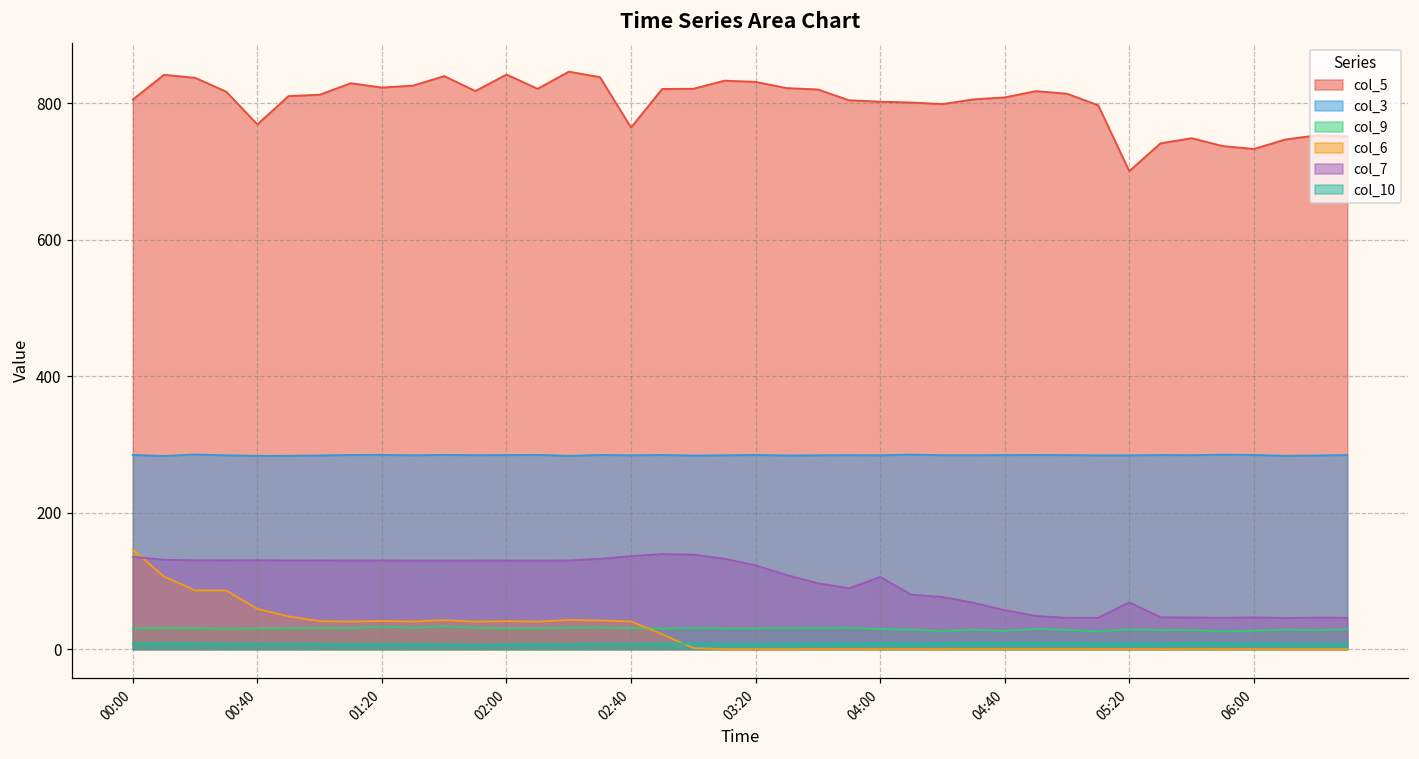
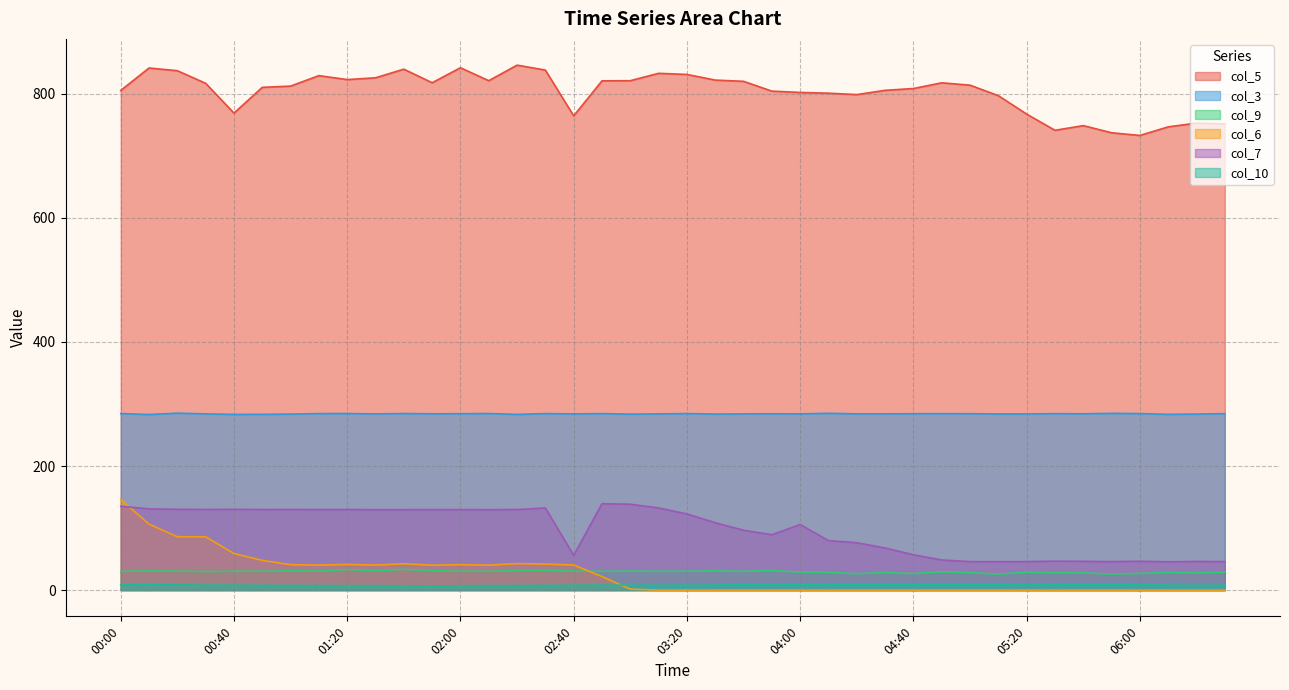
col_7, 02:40: 140 -> 60
col_5, 05:20: 700 -> 770
col_7, 05:20: 70 -> 50
